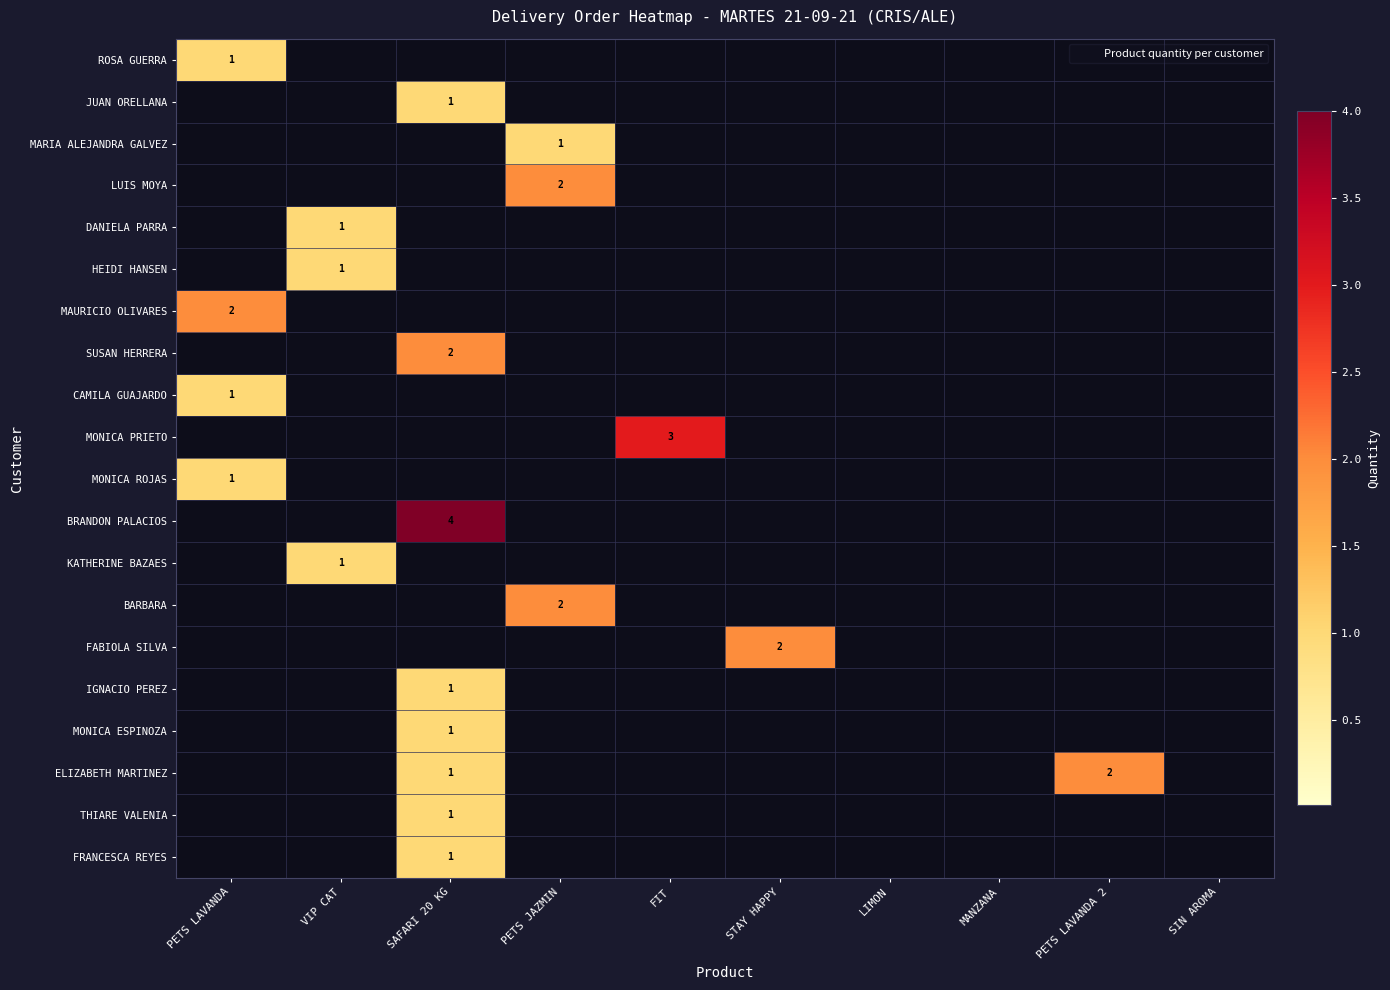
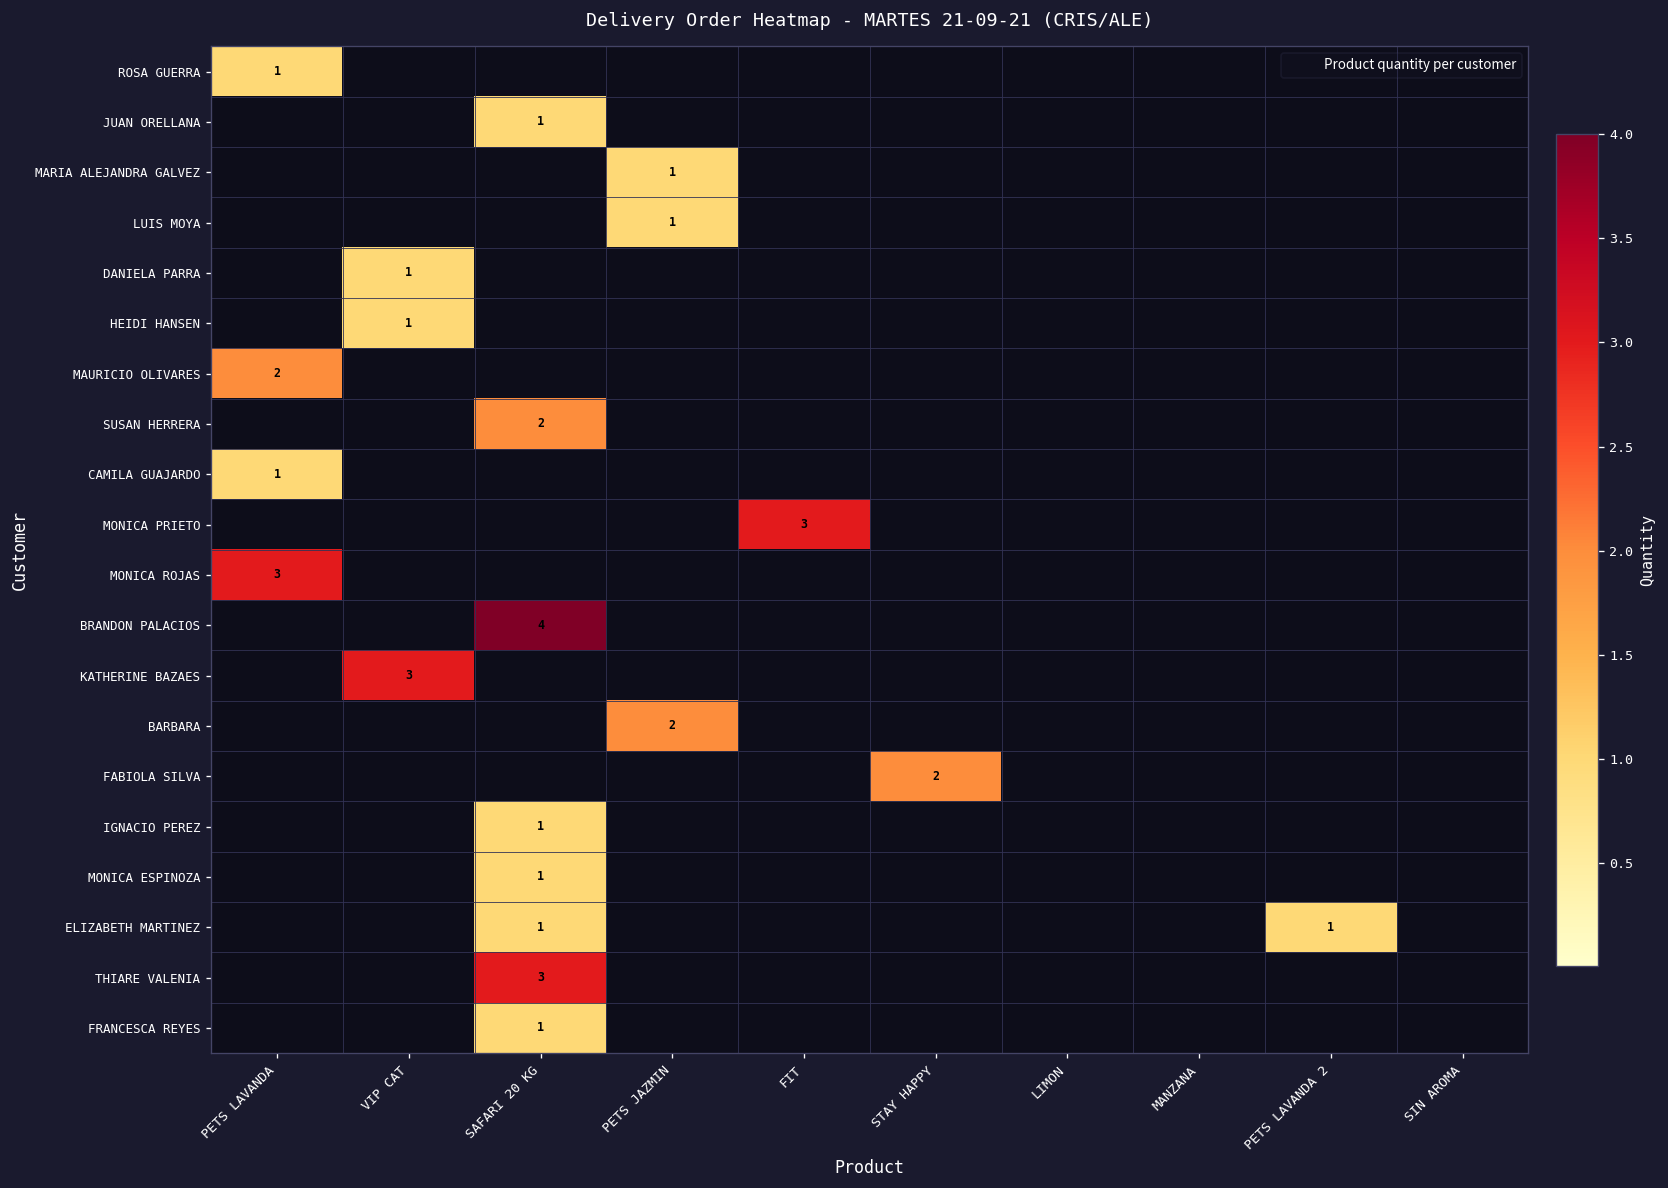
LUIS MOYA, PETS JAZMIN: 2 -> 1
MONICA ROJAS, PETS LAVANDA: 1 -> 3
KATHERINE BAZAES, VIP CAT: 1 -> 3
ELIZABETH MARTINEZ, PETS LAVANDA 2: 2 -> 1
THIARE VALENIA, SAFARI 20 KG: 1 -> 3
